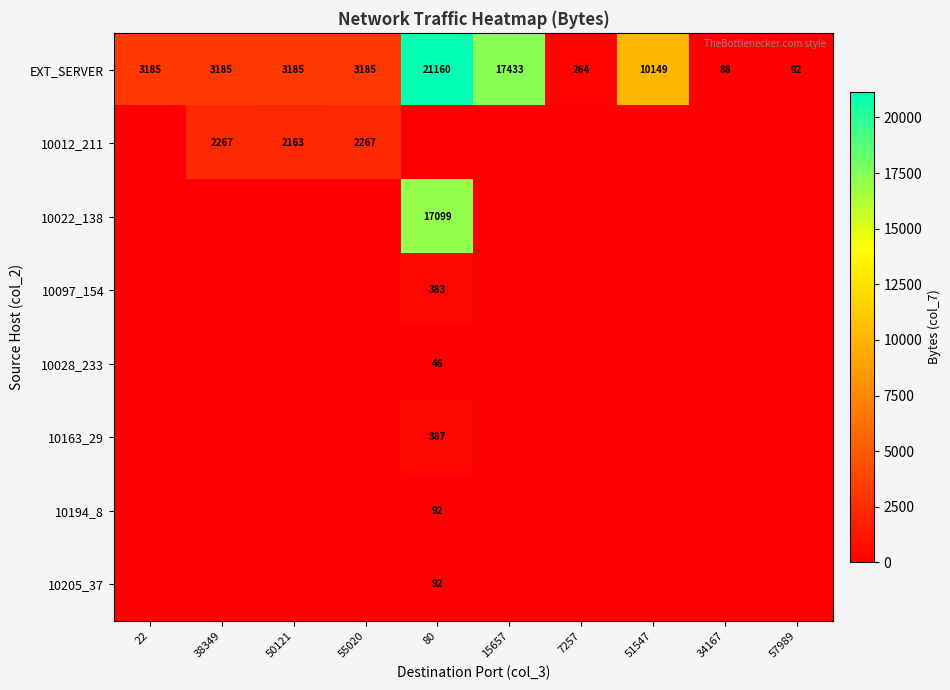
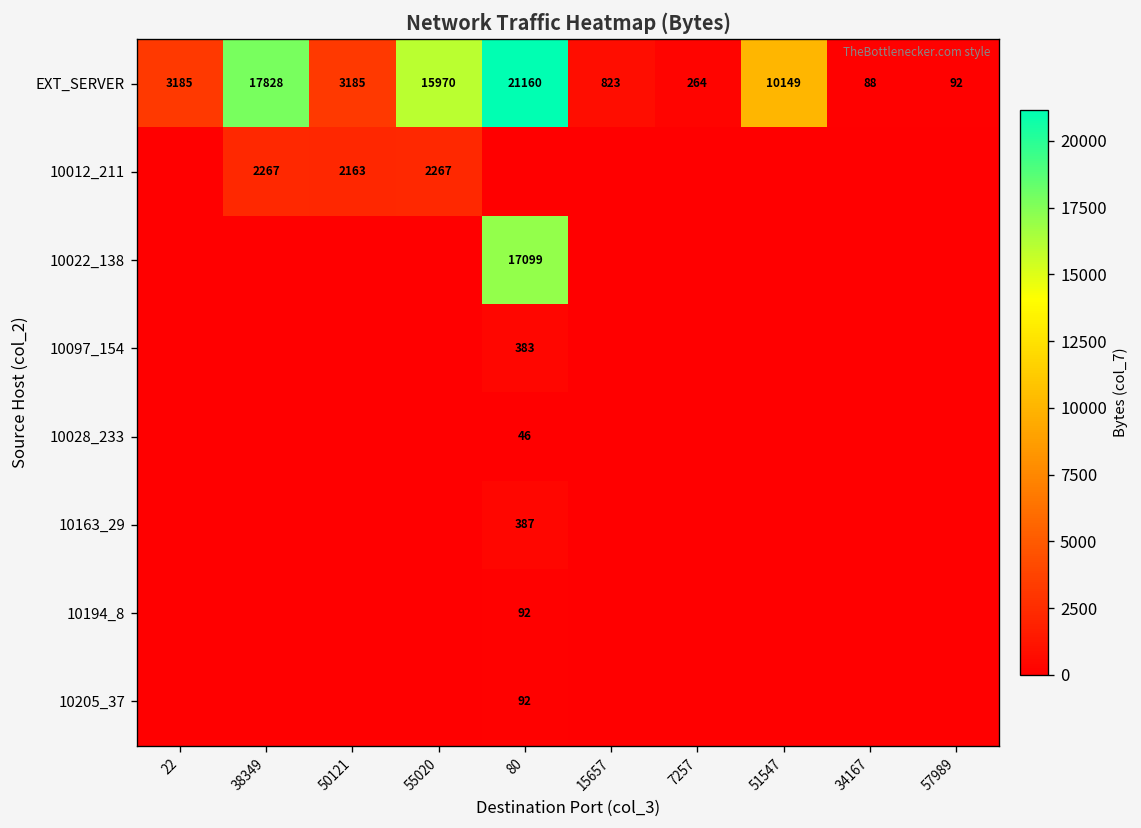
EXT_SERVER, 38349: 3185 -> 17828
EXT_SERVER, 55020: 3185 -> 15970
EXT_SERVER, 15657: 17433 -> 823
